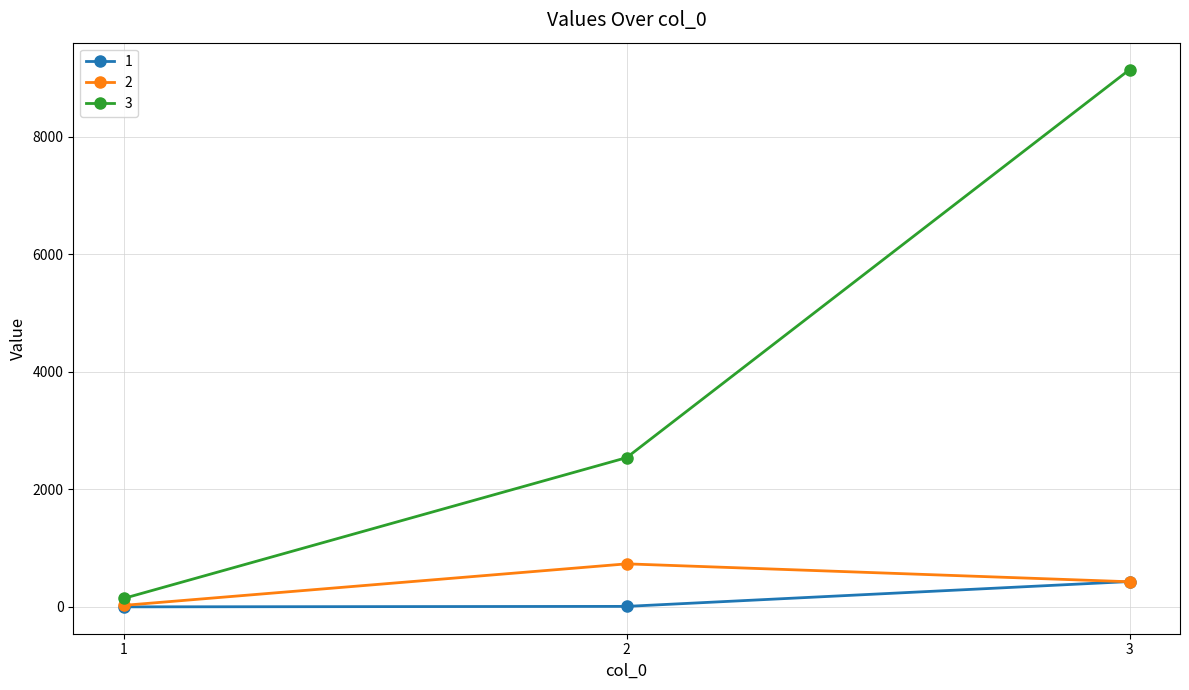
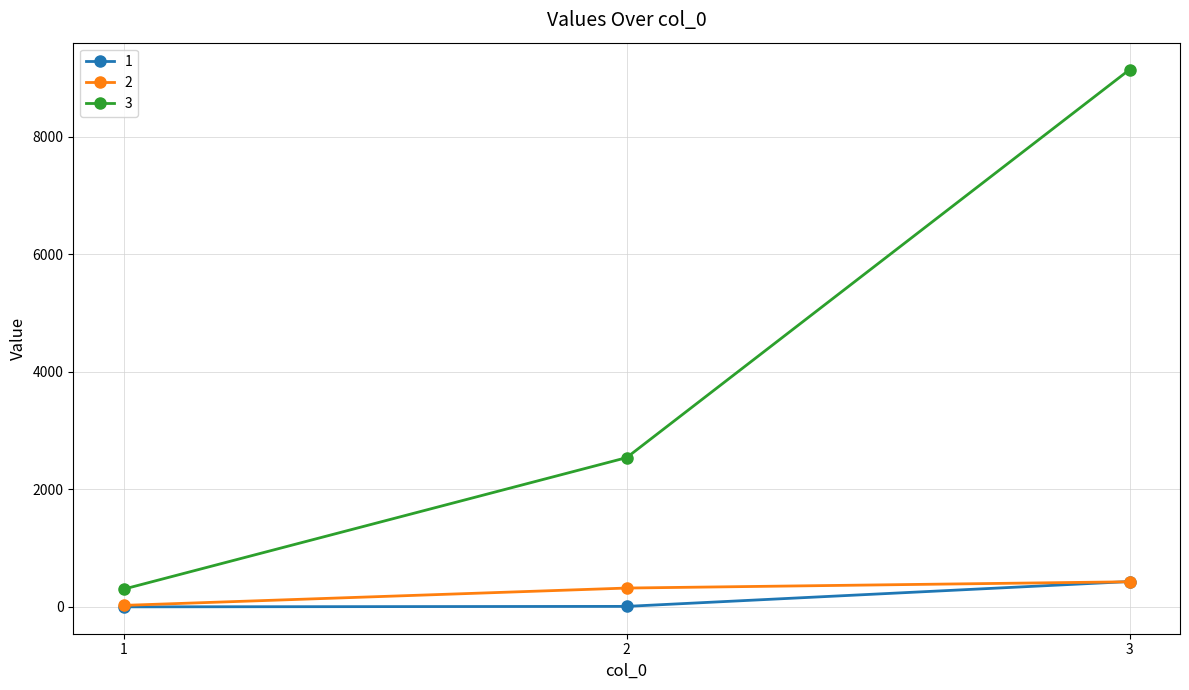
3, 1: 100 -> 300
2, 2: 700 -> 300
